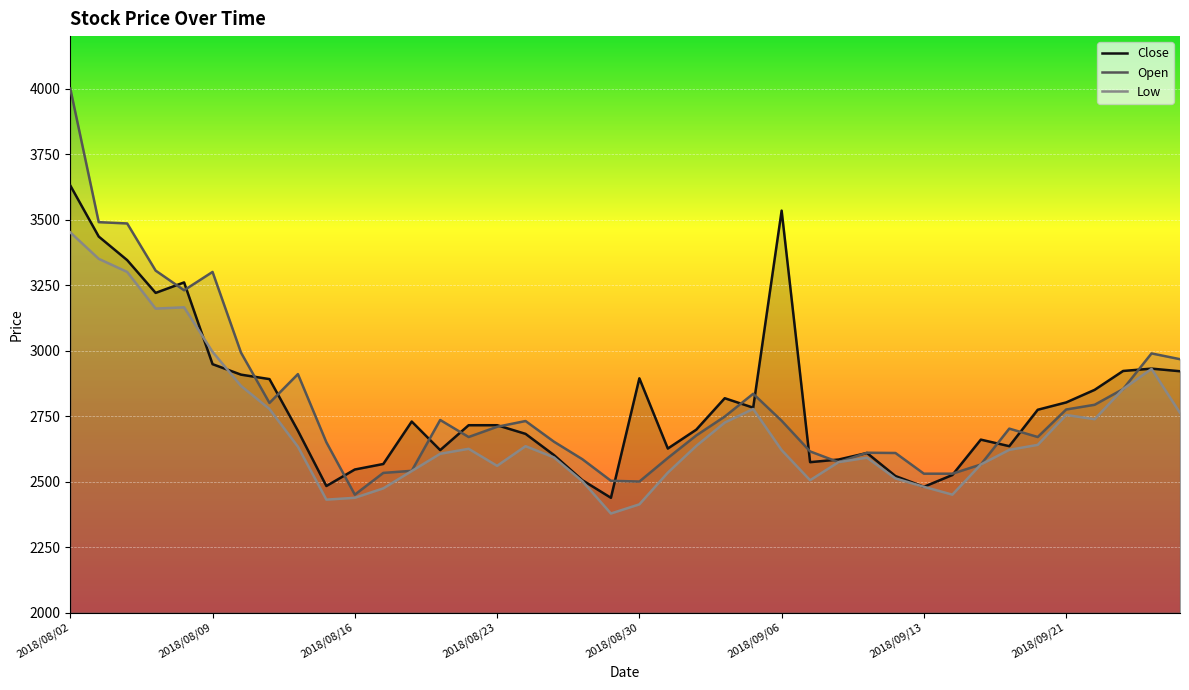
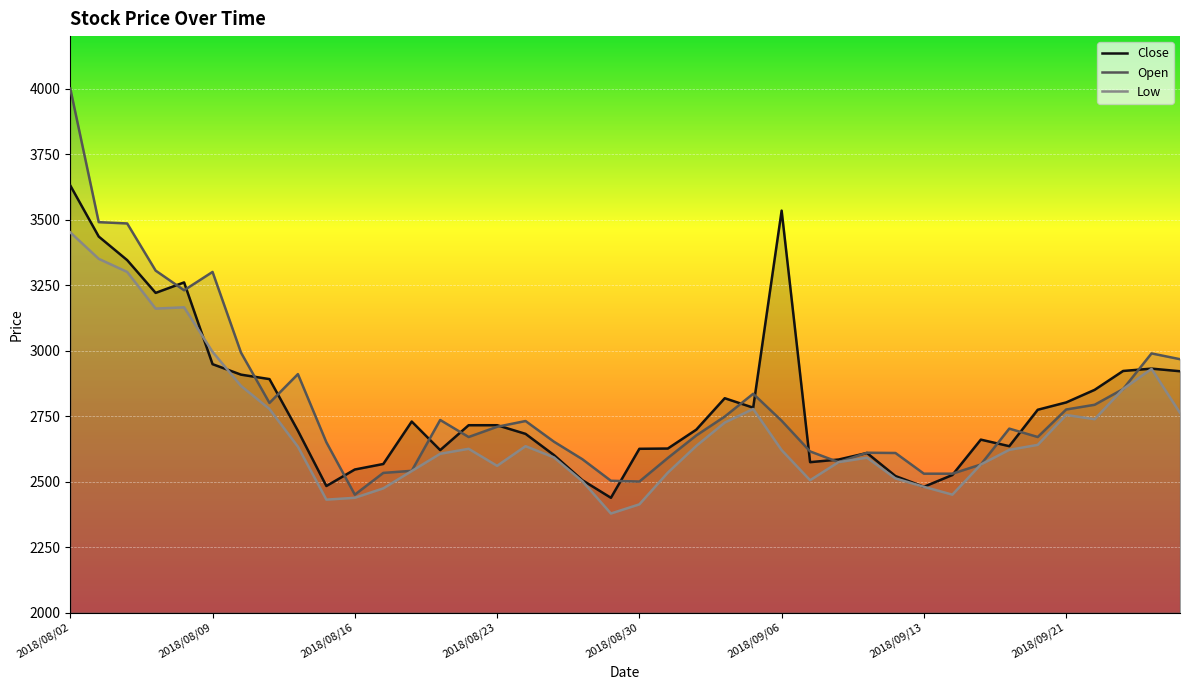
Close, 2018/08/30: 2890 -> 2630
